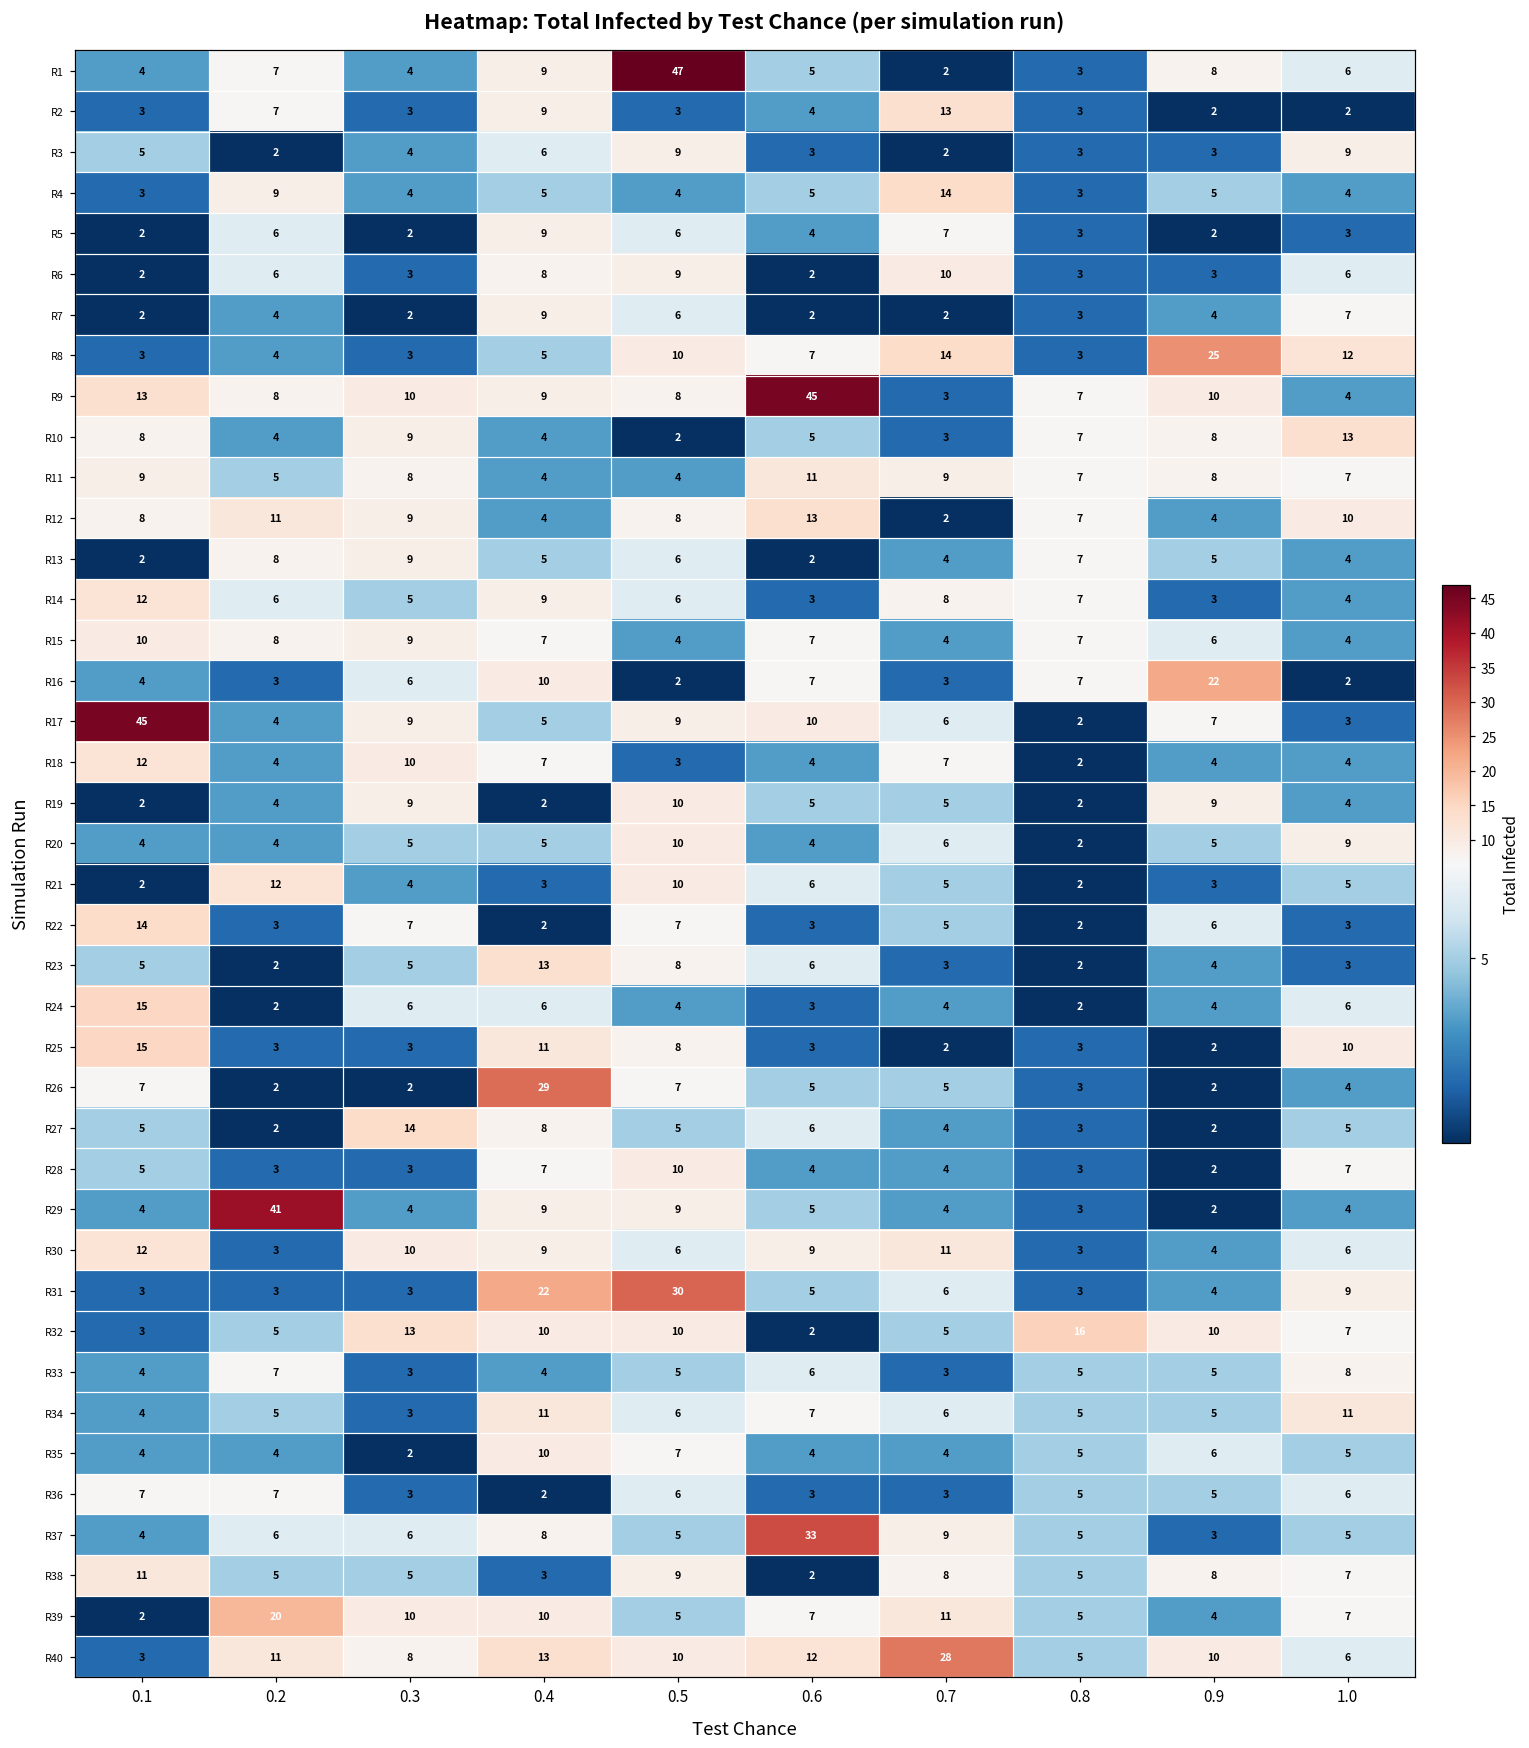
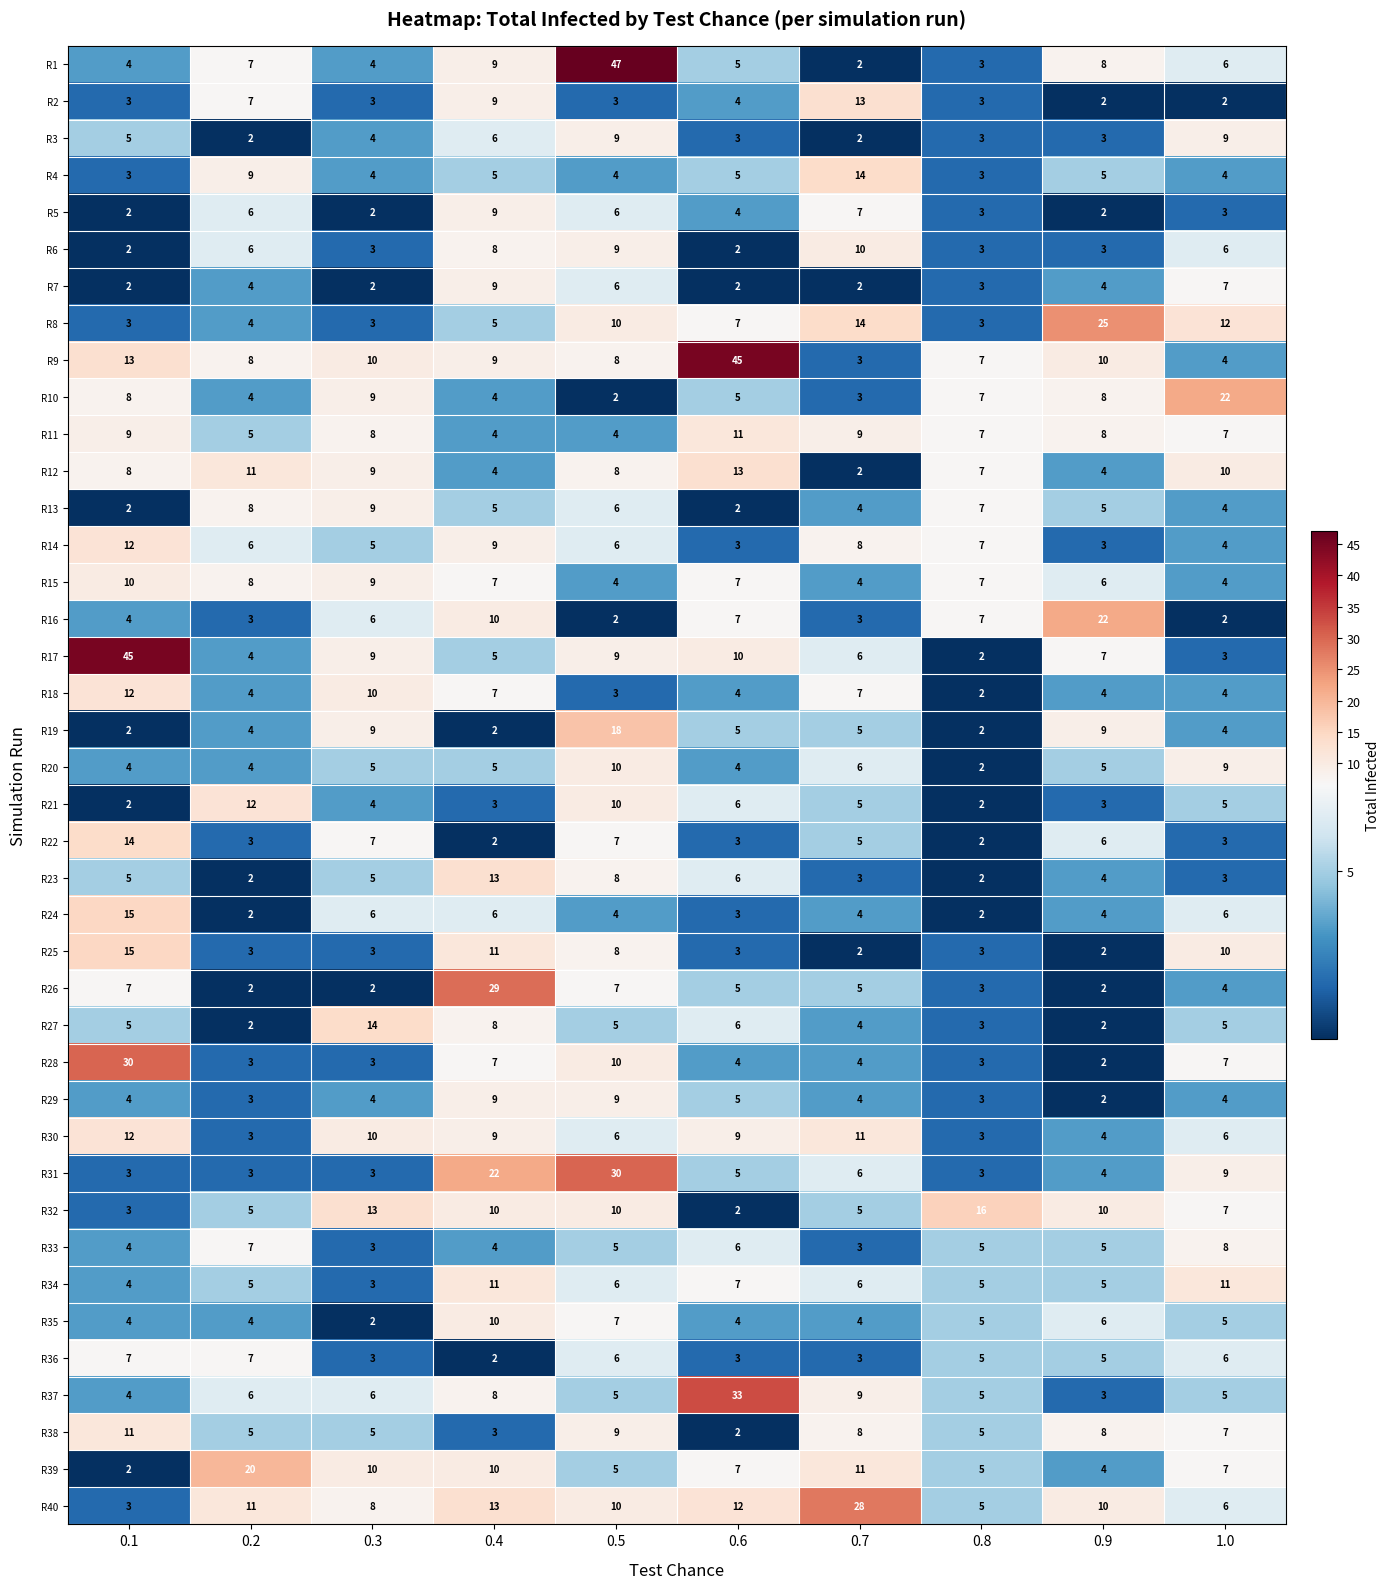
R10, 1.0: 13 -> 22
R19, 0.5: 10 -> 18
R28, 0.1: 5 -> 30
R29, 0.2: 41 -> 3
